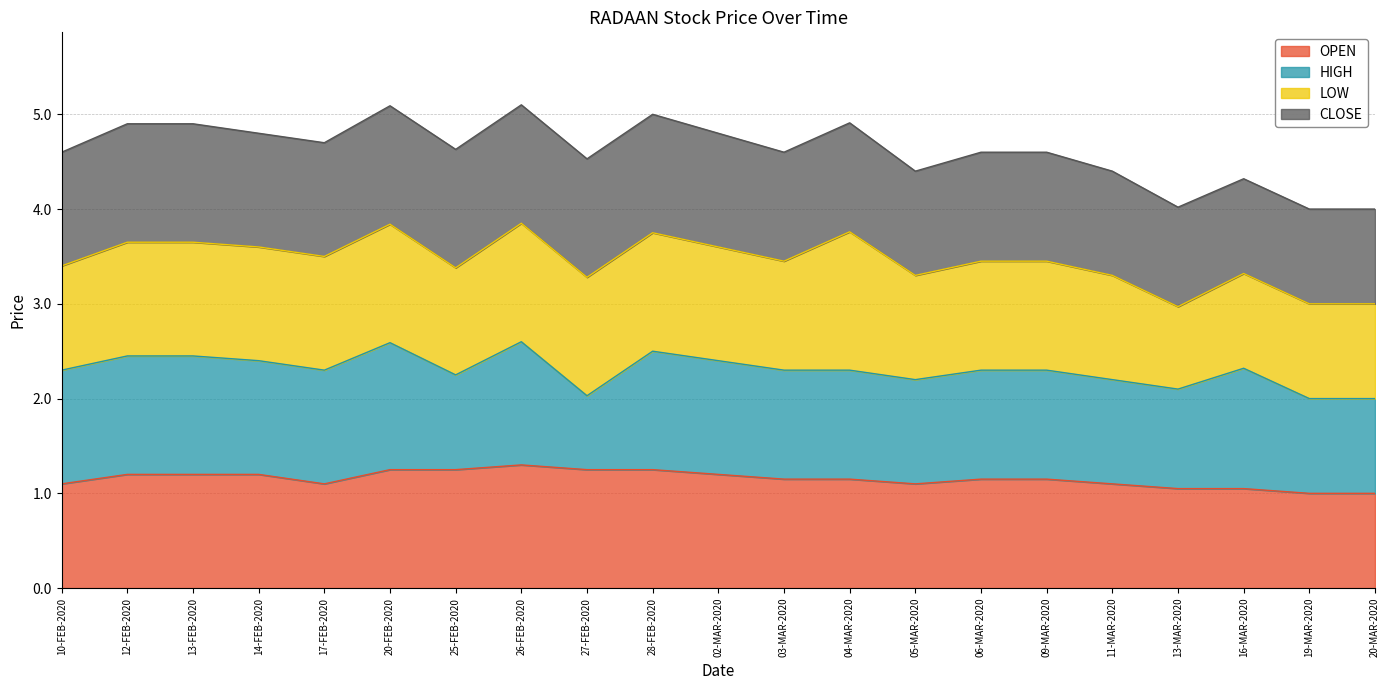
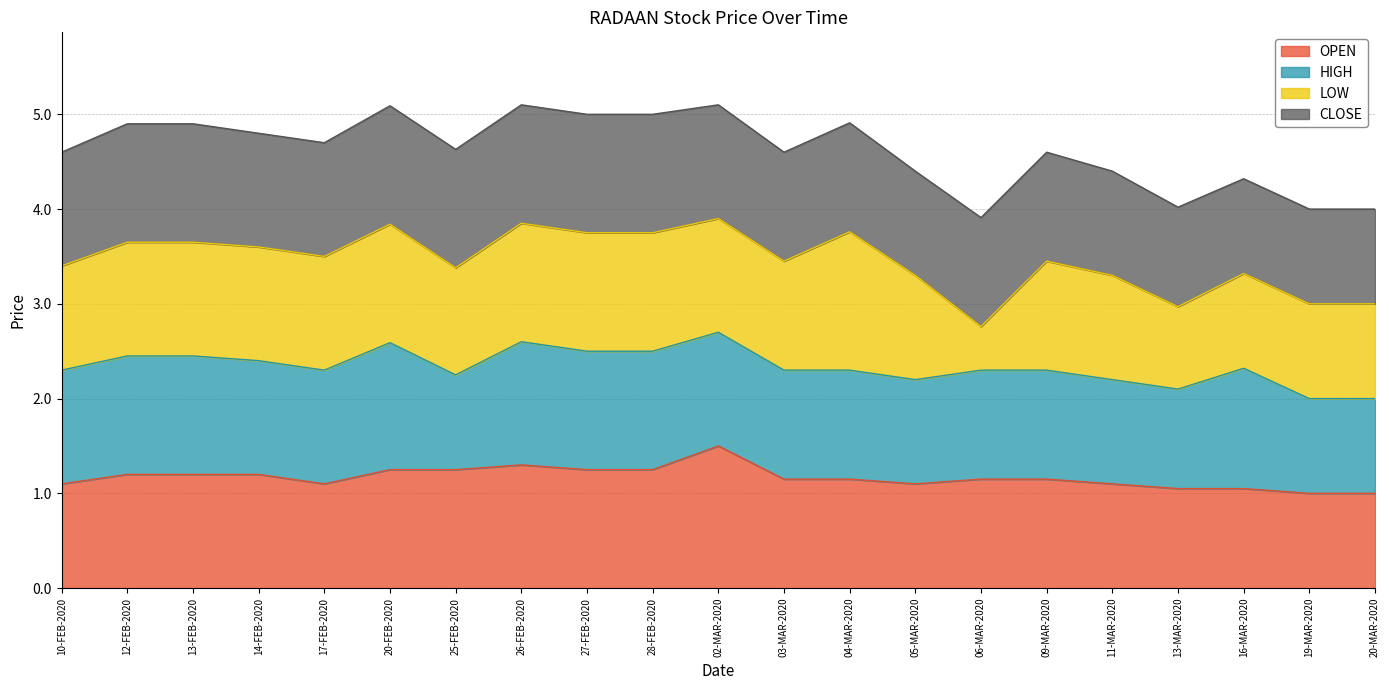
HIGH, 27-FEB-2020: 0.8 -> 1.3
OPEN, 02-MAR-2020: 1.2 -> 1.5
LOW, 06-MAR-2020: 1.2 -> 0.5
